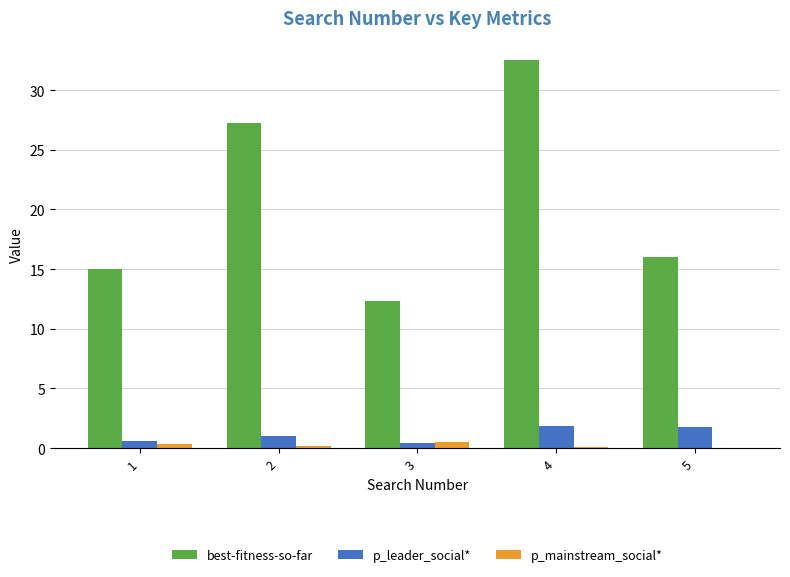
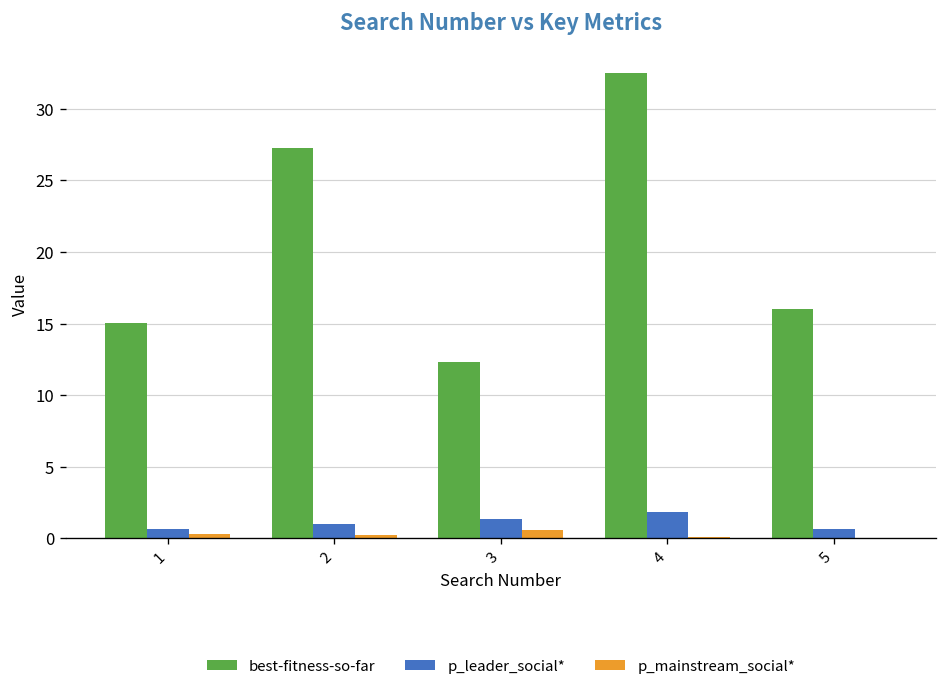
p_leader_social*, 3: 0.4 -> 1.3
p_leader_social*, 5: 1.8 -> 0.7
